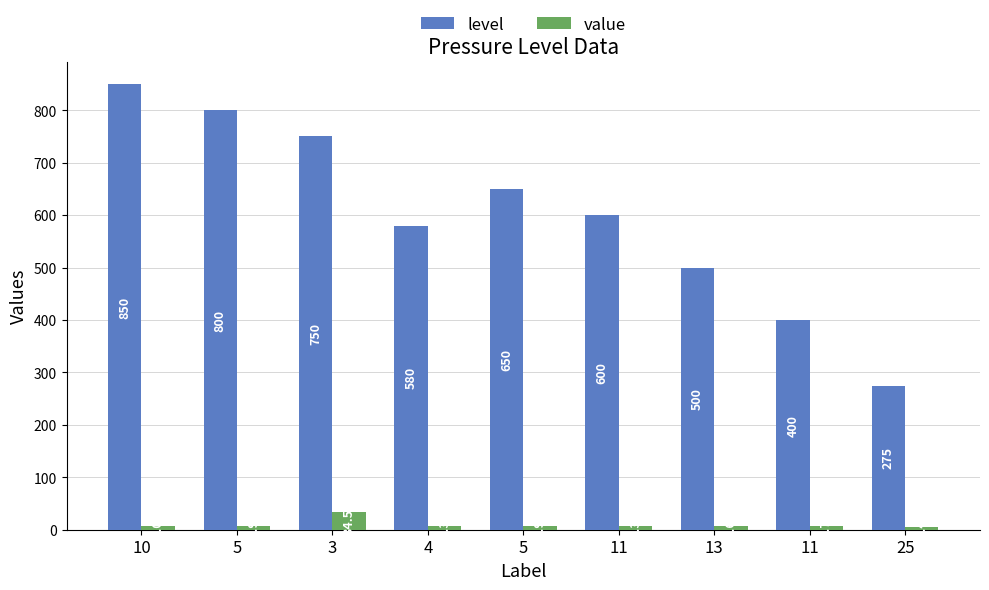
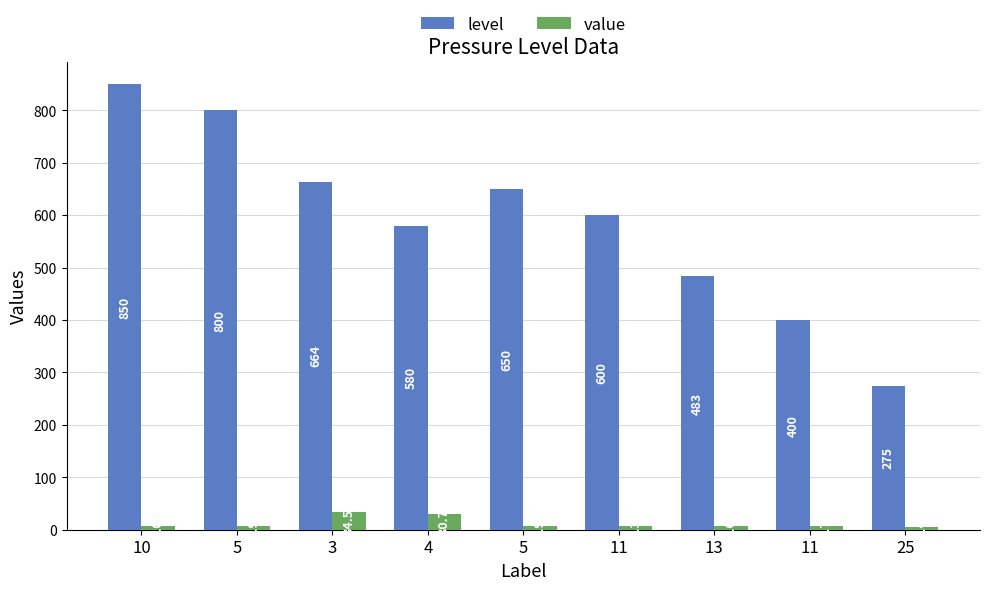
level, 3: 750 -> 664
value, 4: 10 -> 30
level, 13: 500 -> 483
